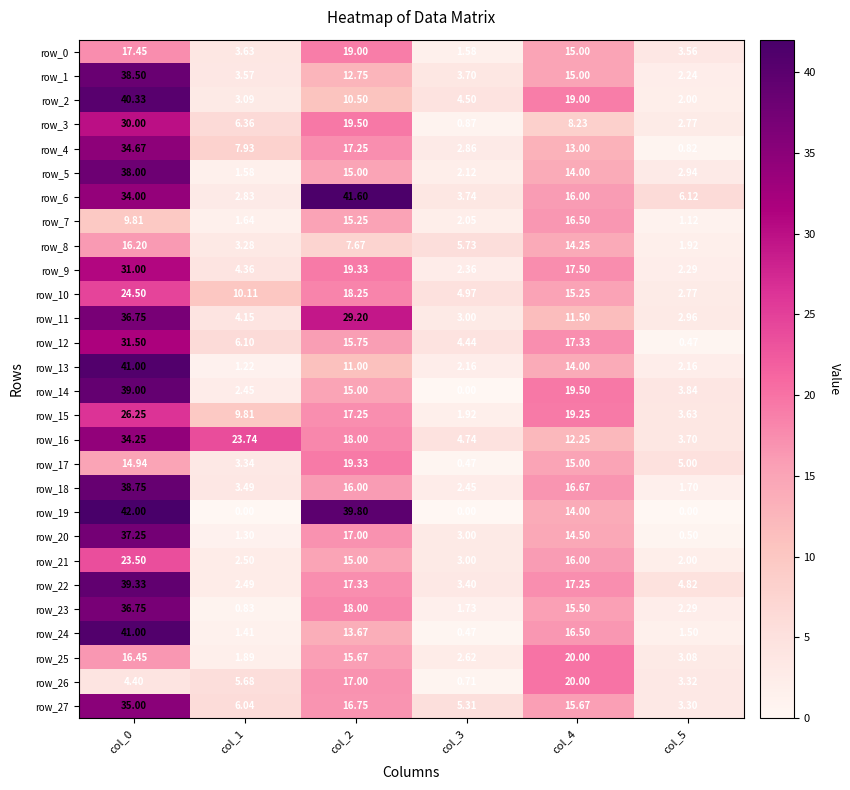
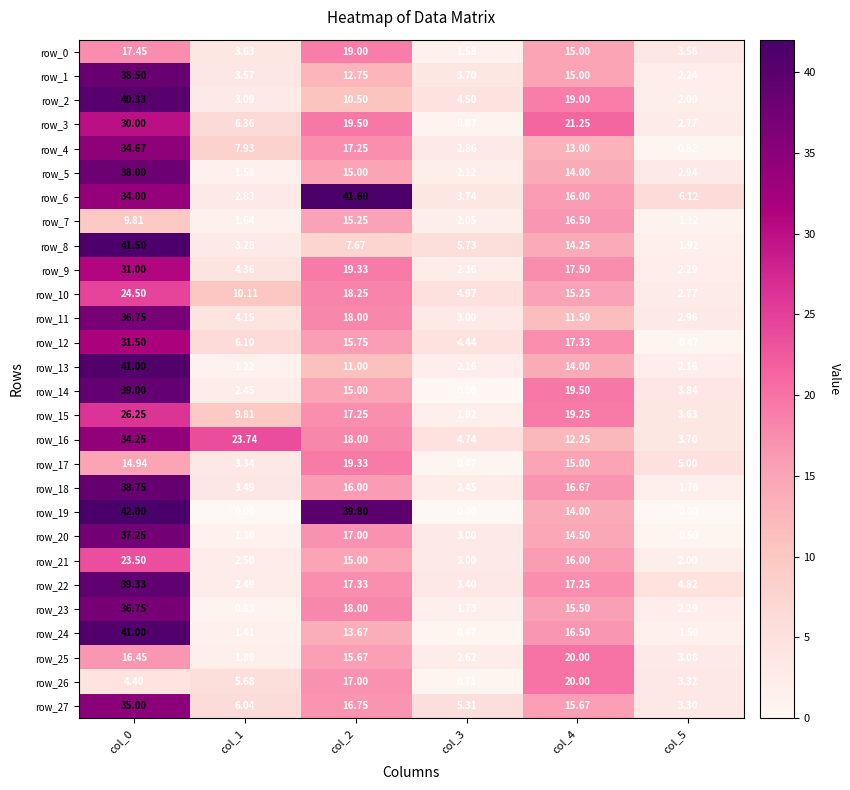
row_3, col_4: 8.23 -> 21.25
row_8, col_0: 16.20 -> 41.50
row_11, col_2: 29.20 -> 18.00
